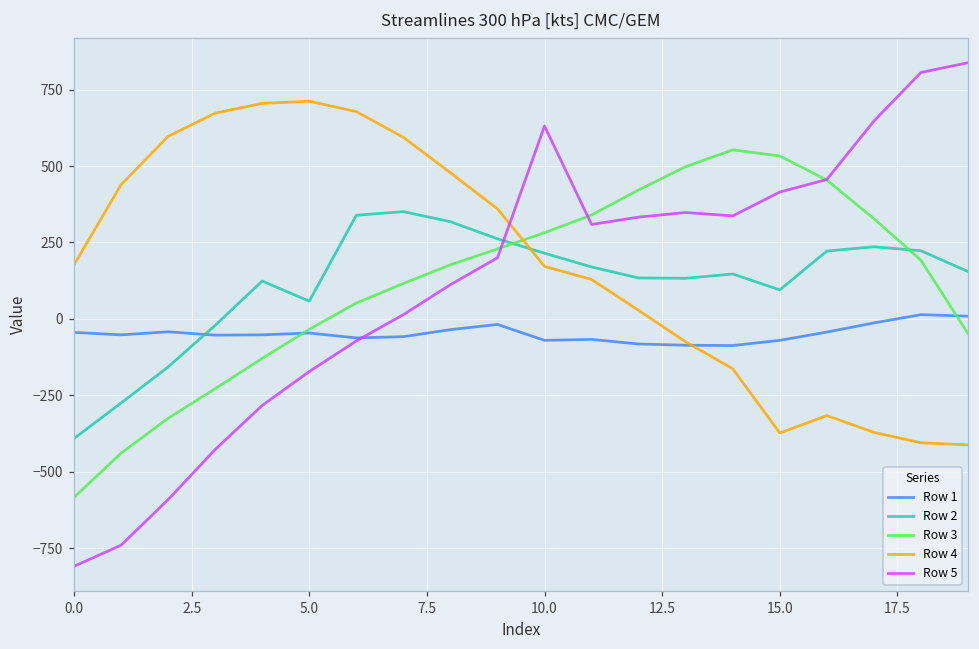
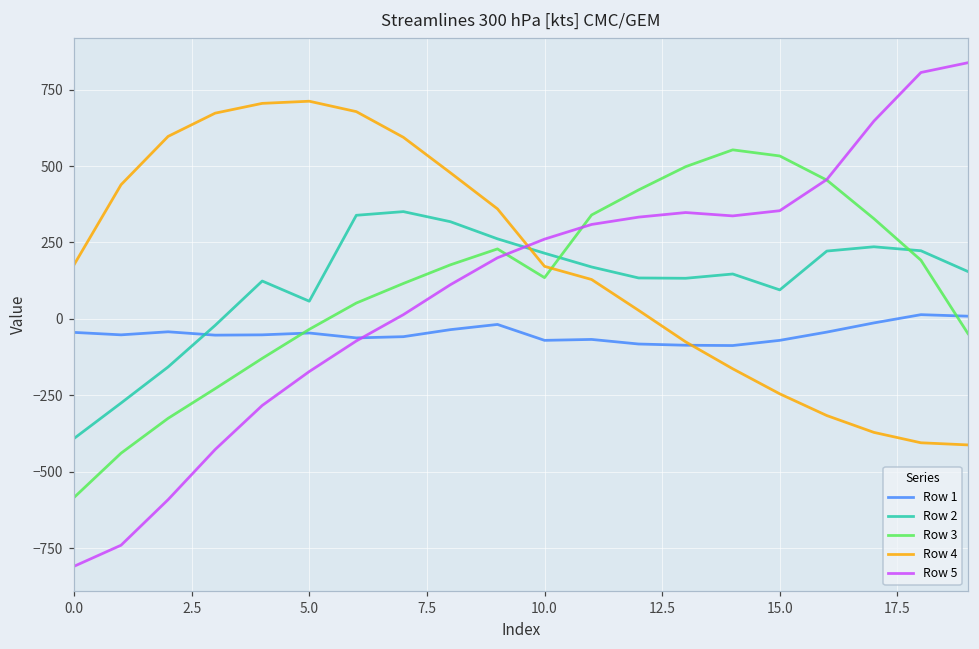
Row 3, 10.0: 280 -> 140
Row 5, 10.0: 630 -> 260
Row 4, 15.0: -370 -> -250
Row 5, 15.0: 420 -> 350
